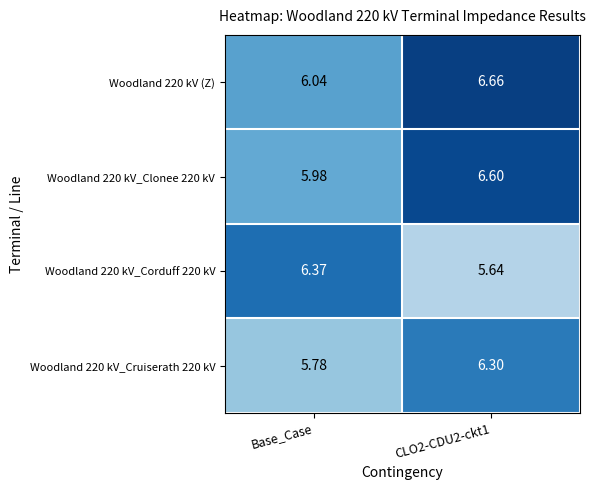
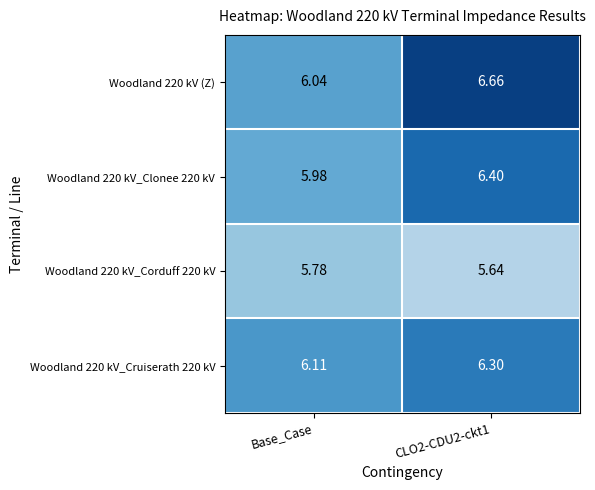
Woodland 220 kV_Clonee 220 kV, CLO2-CDU2-ckt1: 6.60 -> 6.40
Woodland 220 kV_Corduff 220 kV, Base_Case: 6.37 -> 5.78
Woodland 220 kV_Cruiserath 220 kV, Base_Case: 5.78 -> 6.11
